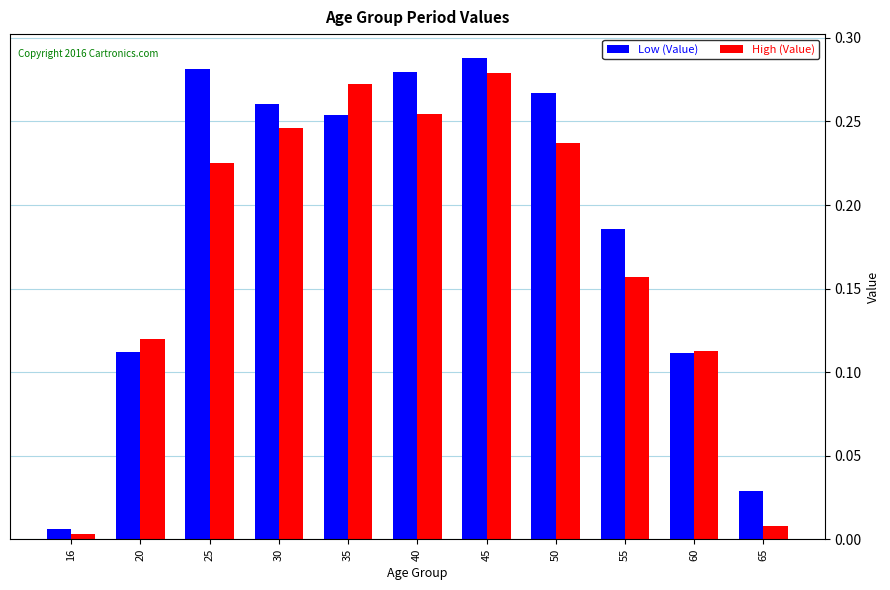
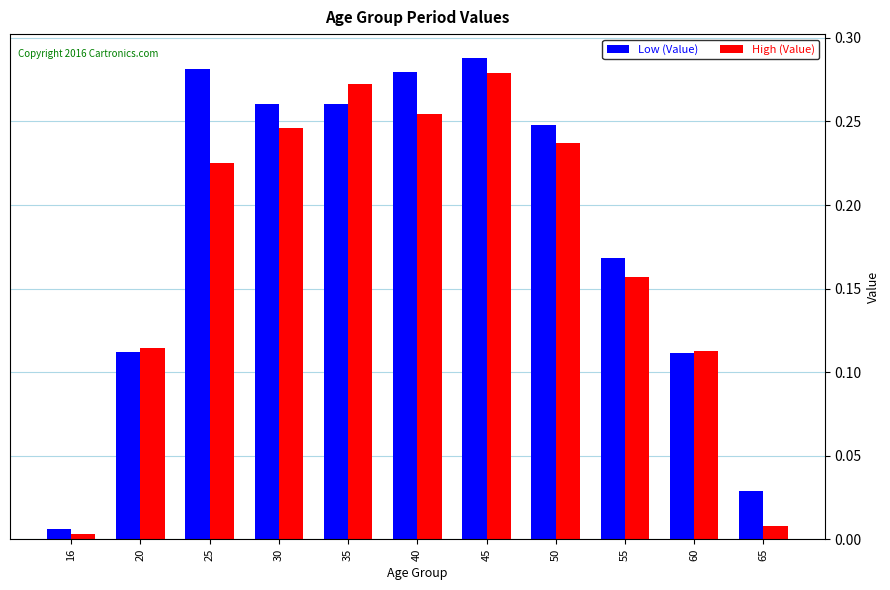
High (Value), 20: 0.120 -> 0.115
Low (Value), 35: 0.254 -> 0.260
Low (Value), 50: 0.267 -> 0.248
Low (Value), 55: 0.186 -> 0.168
